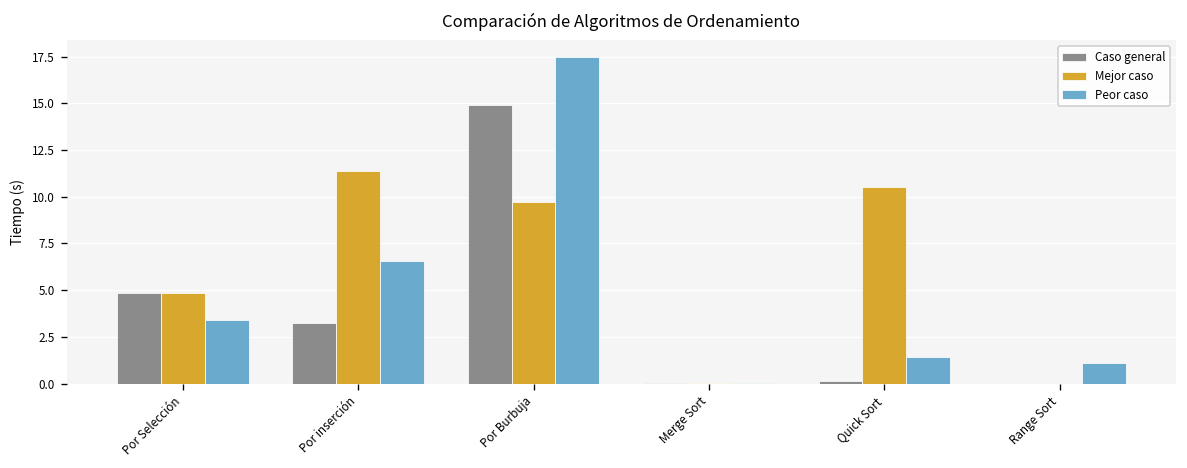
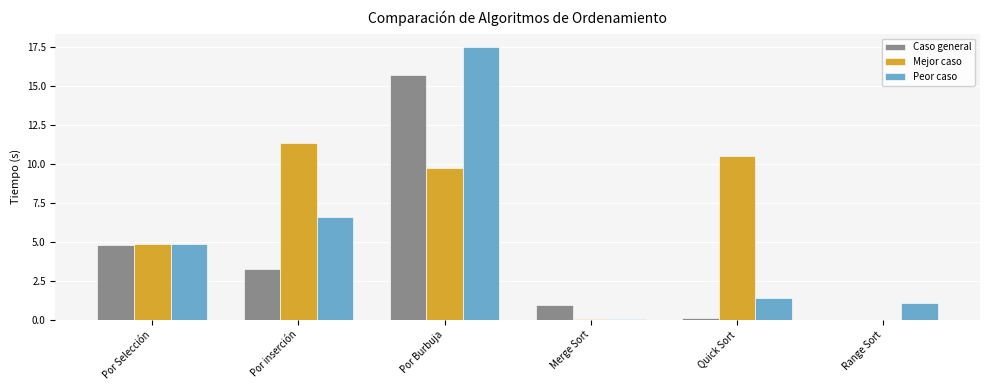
Peor caso, Por Selección: 3.4 -> 4.9
Caso general, Por Burbuja: 14.9 -> 15.7
Caso general, Merge Sort: 0.0 -> 0.9
